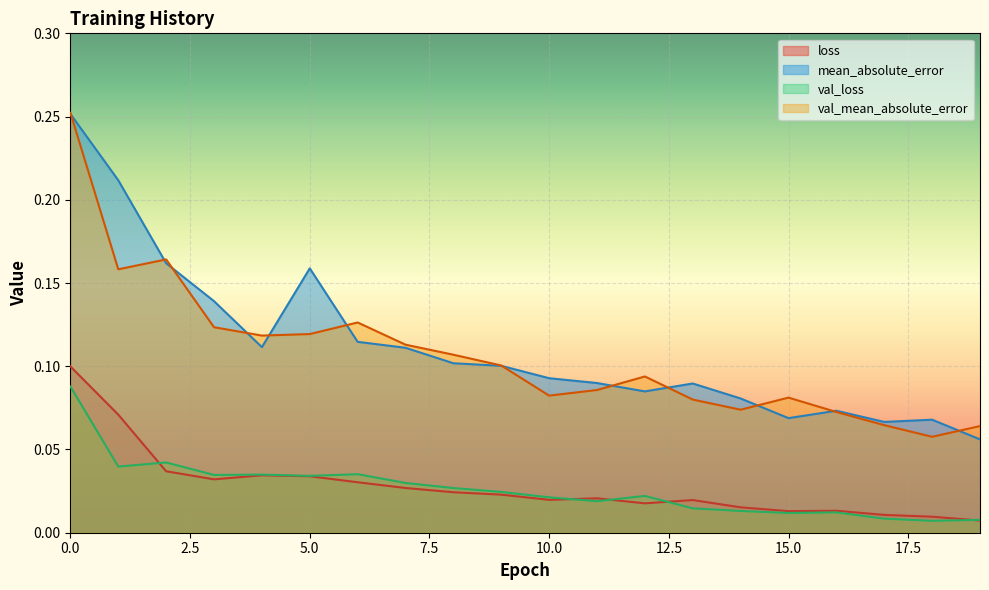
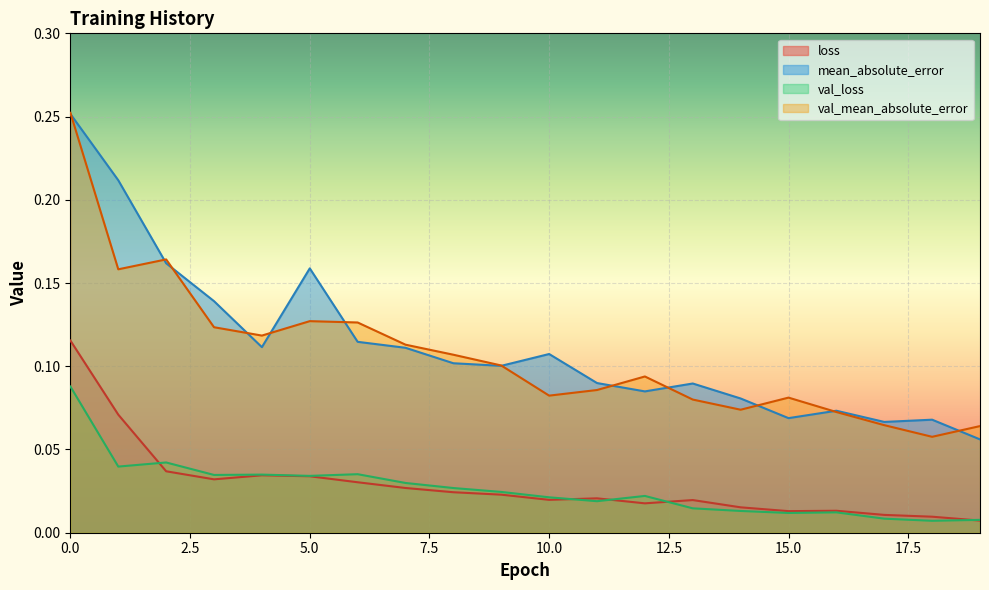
loss, 0.0: 0.100 -> 0.115
val_mean_absolute_error, 5.0: 0.119 -> 0.127
mean_absolute_error, 10.0: 0.093 -> 0.107
